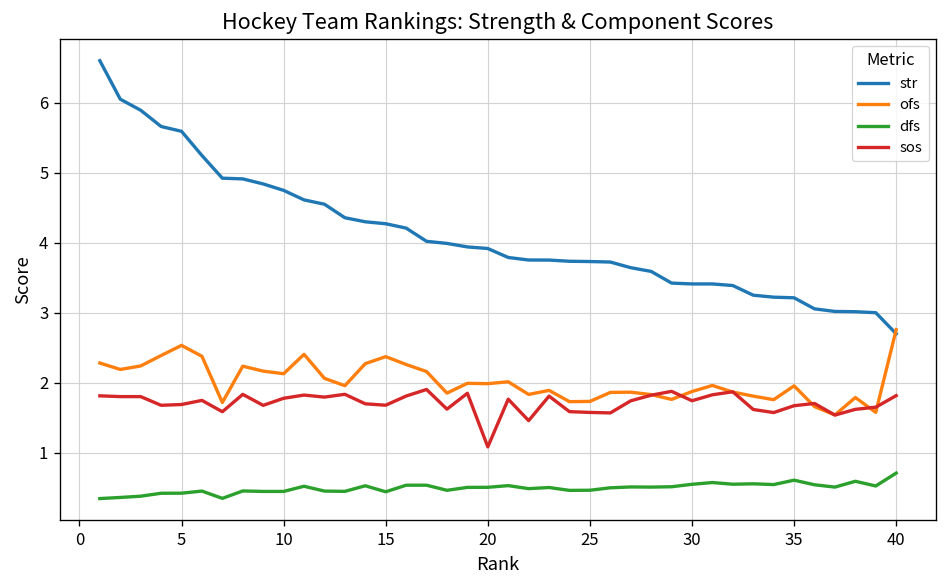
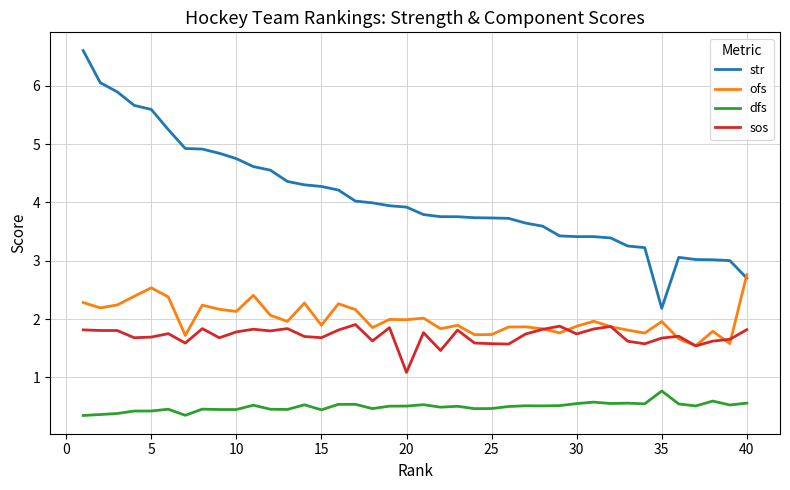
ofs, 15: 2.4 -> 1.9
str, 35: 3.2 -> 2.2
dfs, 35: 0.6 -> 0.8
dfs, 40: 0.7 -> 0.6
